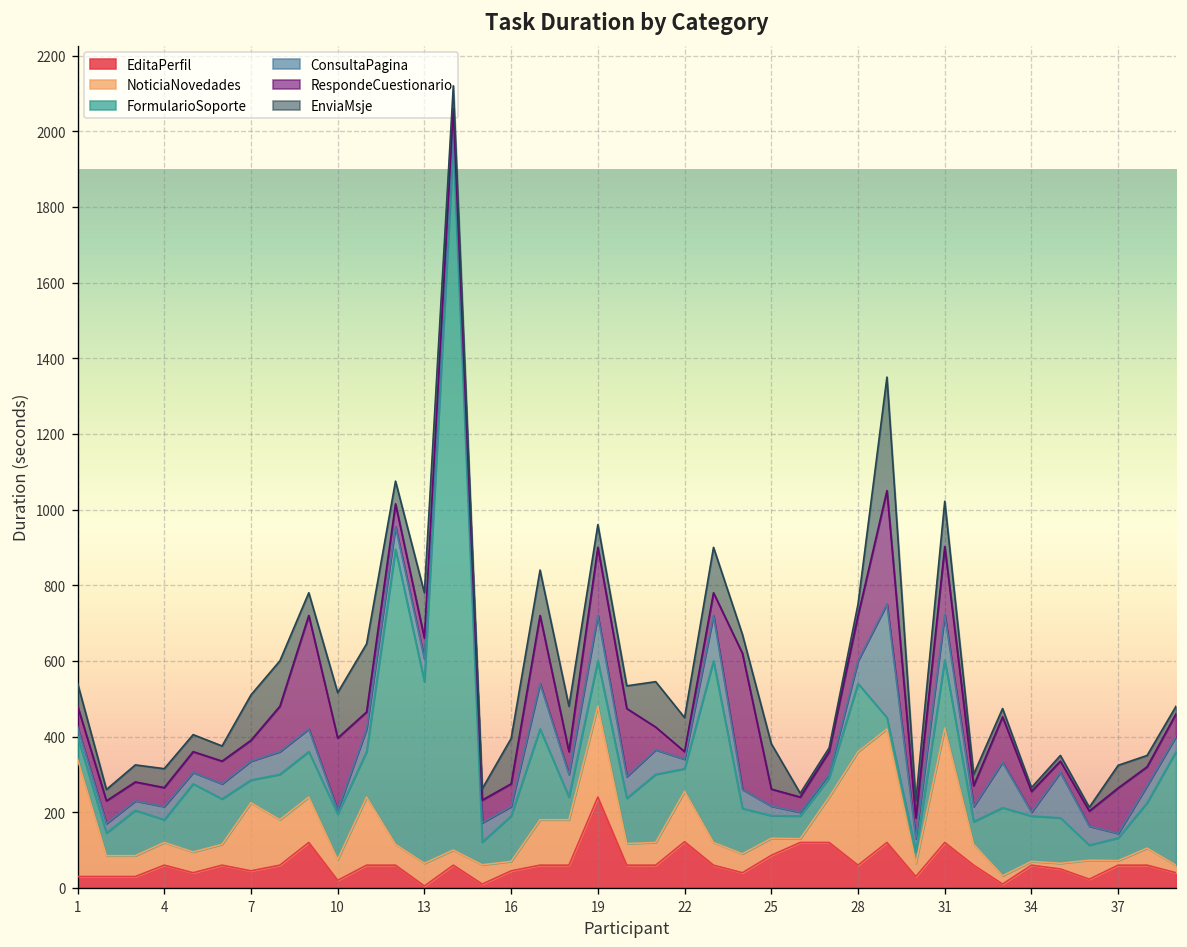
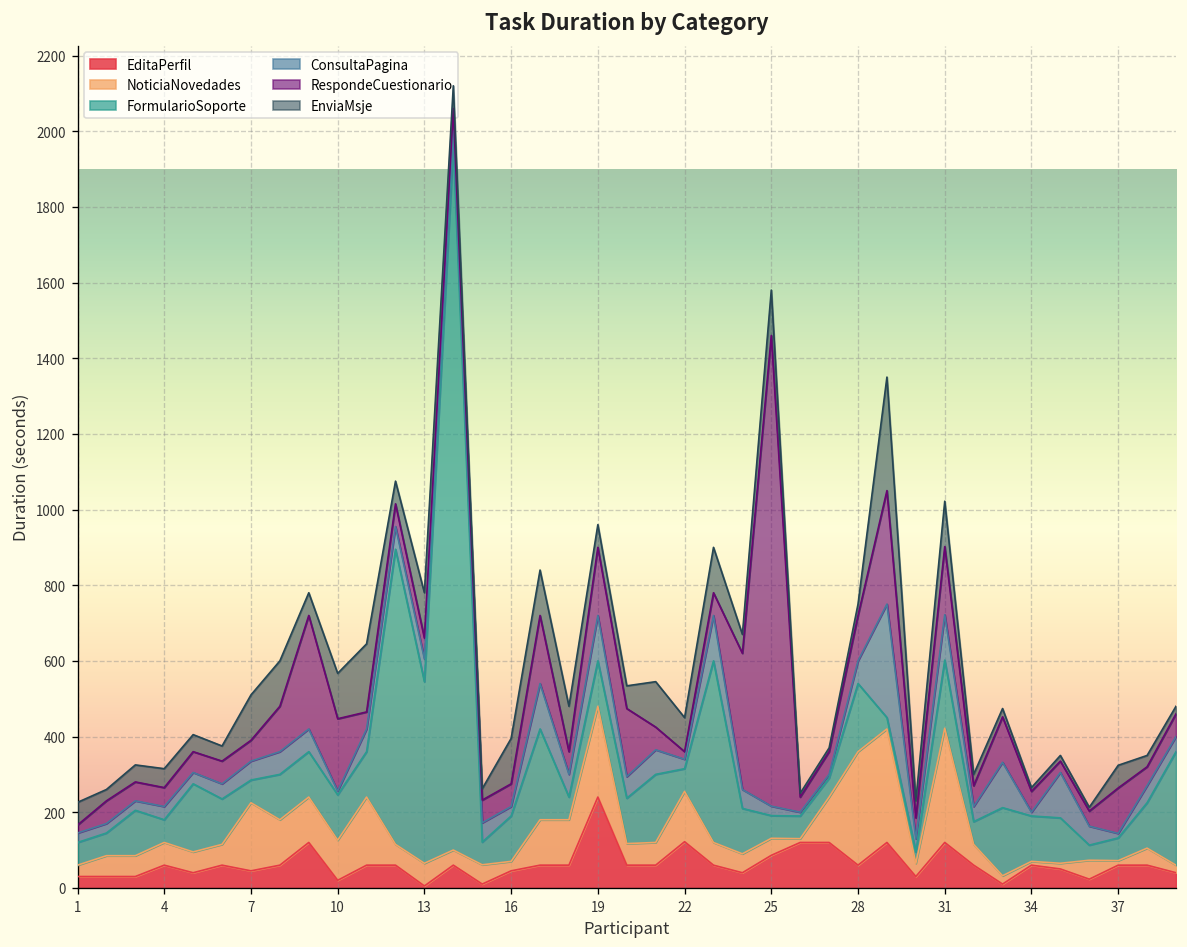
NoticiaNovedades, 1: 310 -> 30
RespondeCuestionario, 1: 60 -> 20
NoticiaNovedades, 10: 60 -> 110
RespondeCuestionario, 25: 50 -> 1240
